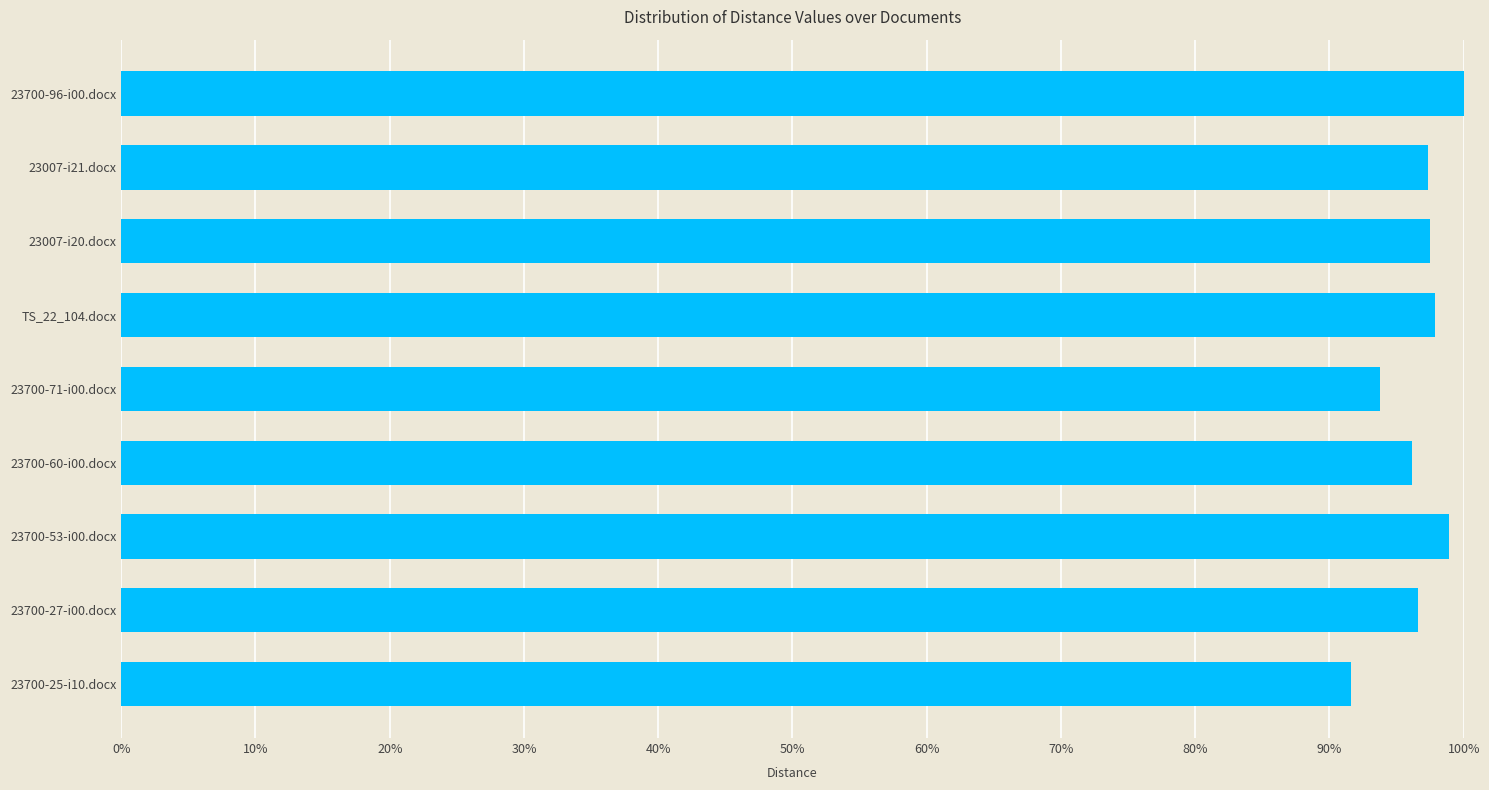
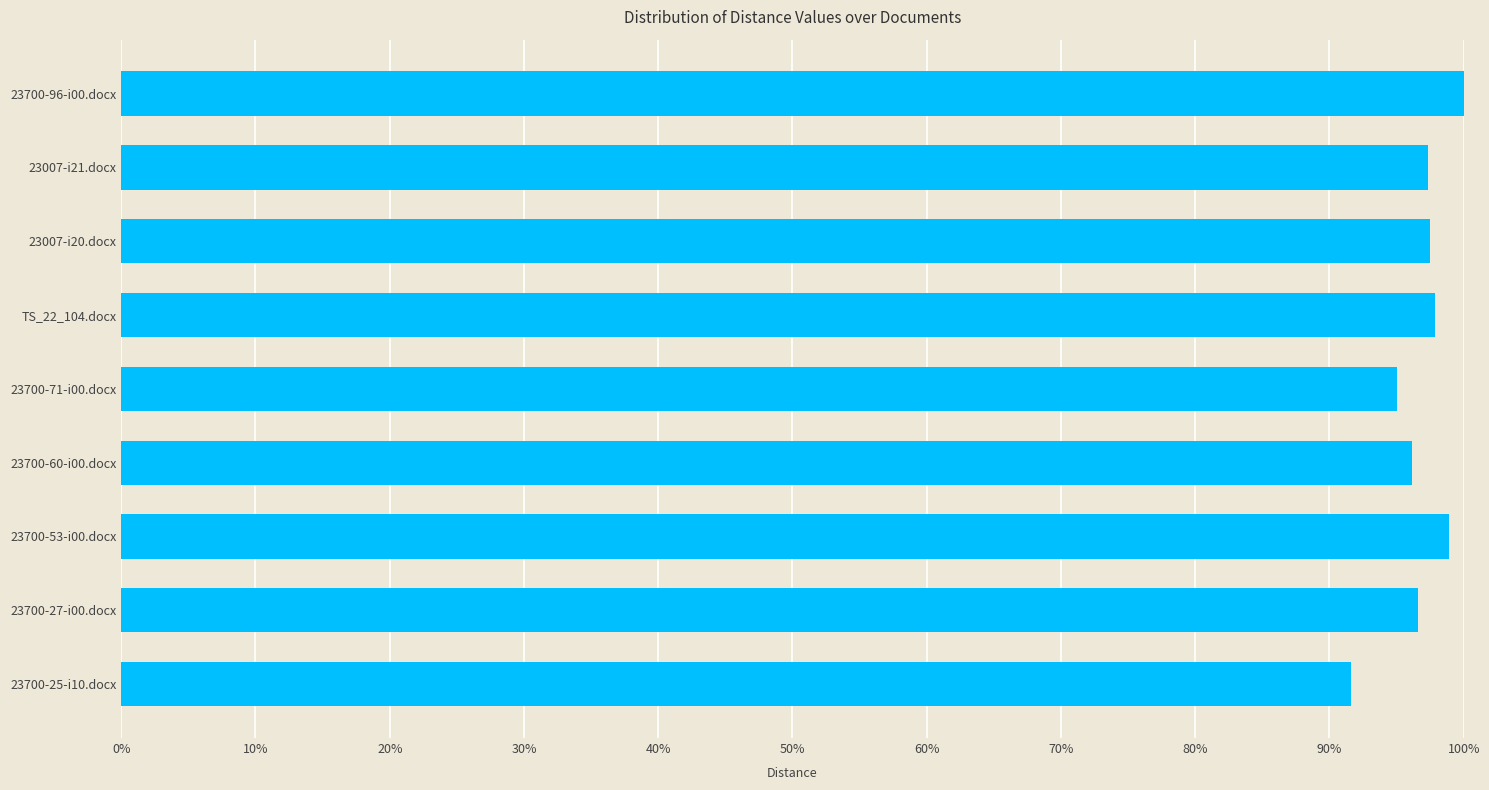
23700-71-i00.docx: 93.8% -> 95.0%
